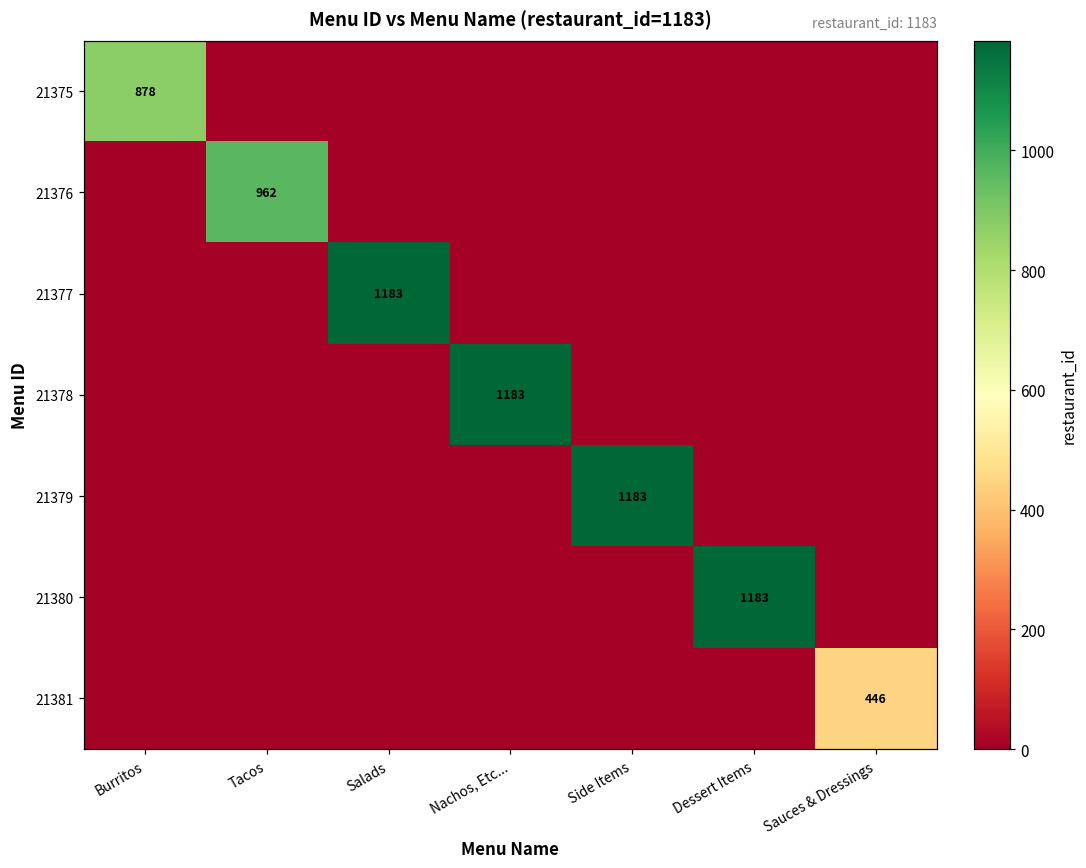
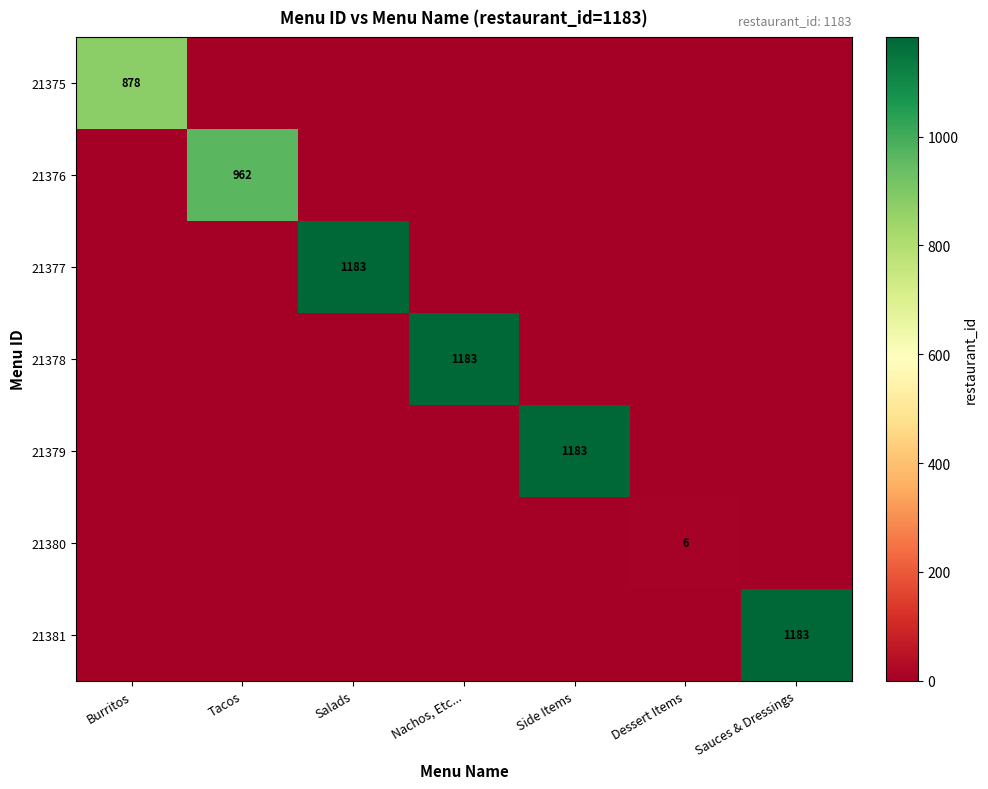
21380, Dessert Items: 1183 -> 6
21381, Sauces & Dressings: 446 -> 1183
